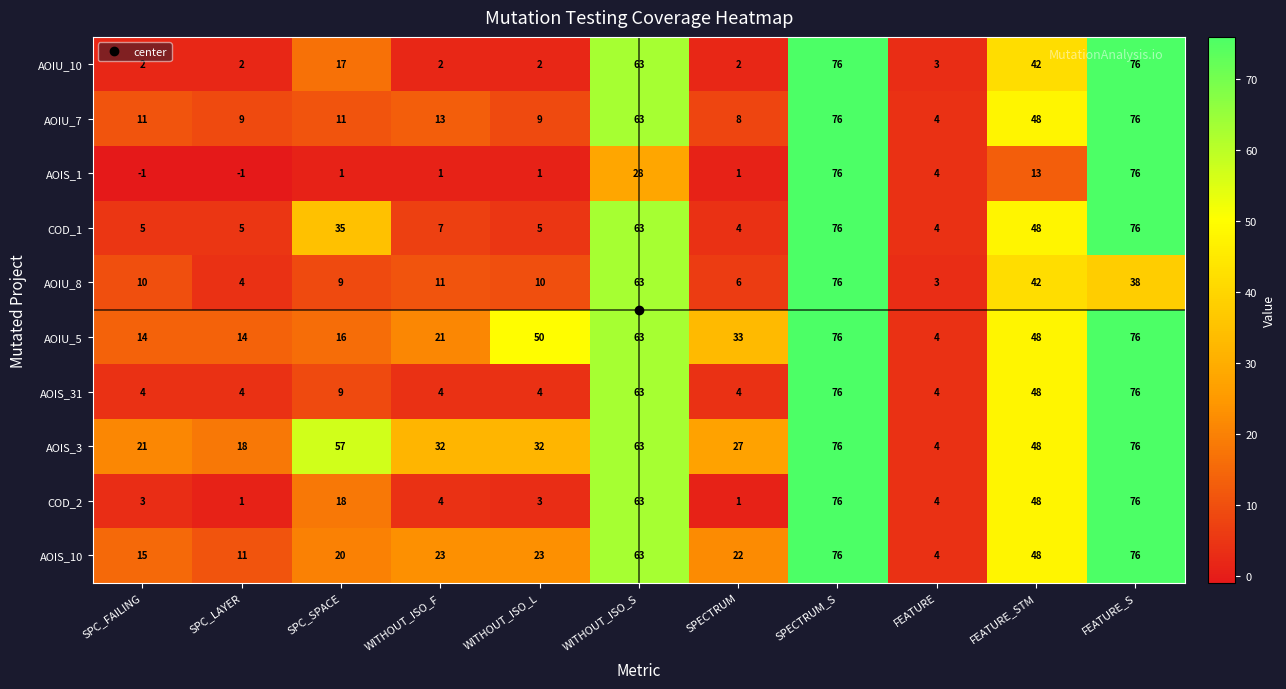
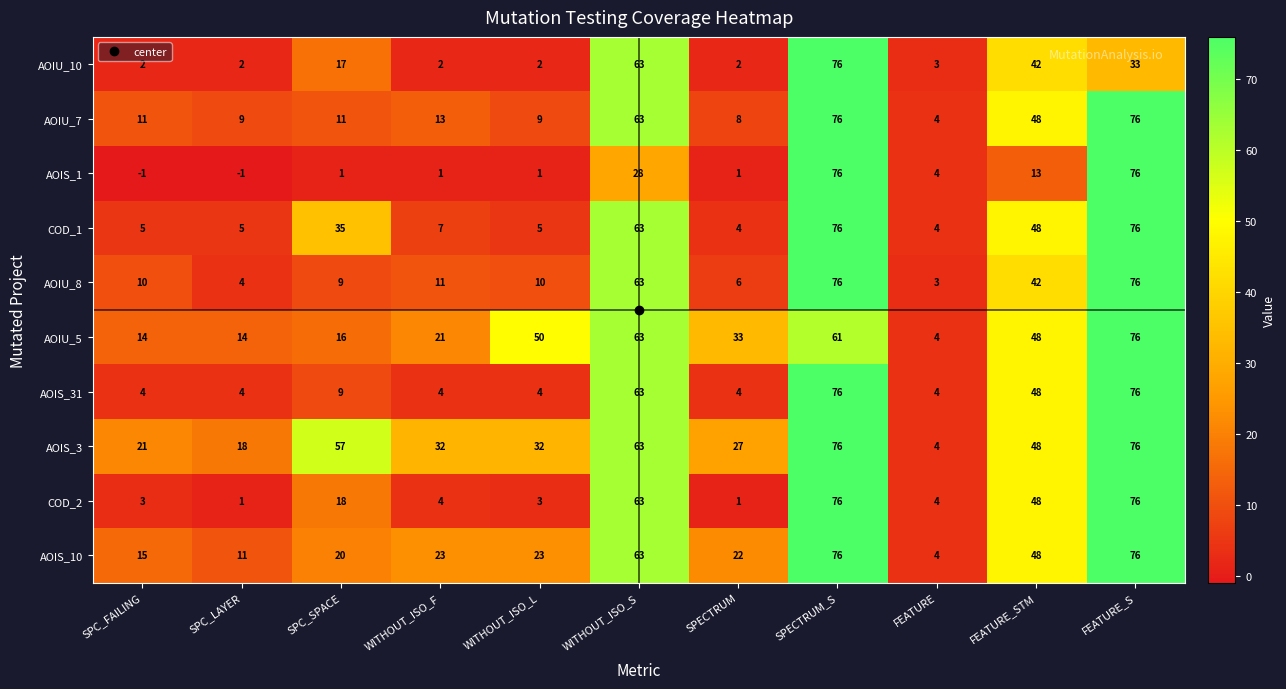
AOIU_10, FEATURE_S: 76 -> 33
AOIU_8, FEATURE_S: 38 -> 76
AOIU_5, SPECTRUM_S: 76 -> 61
